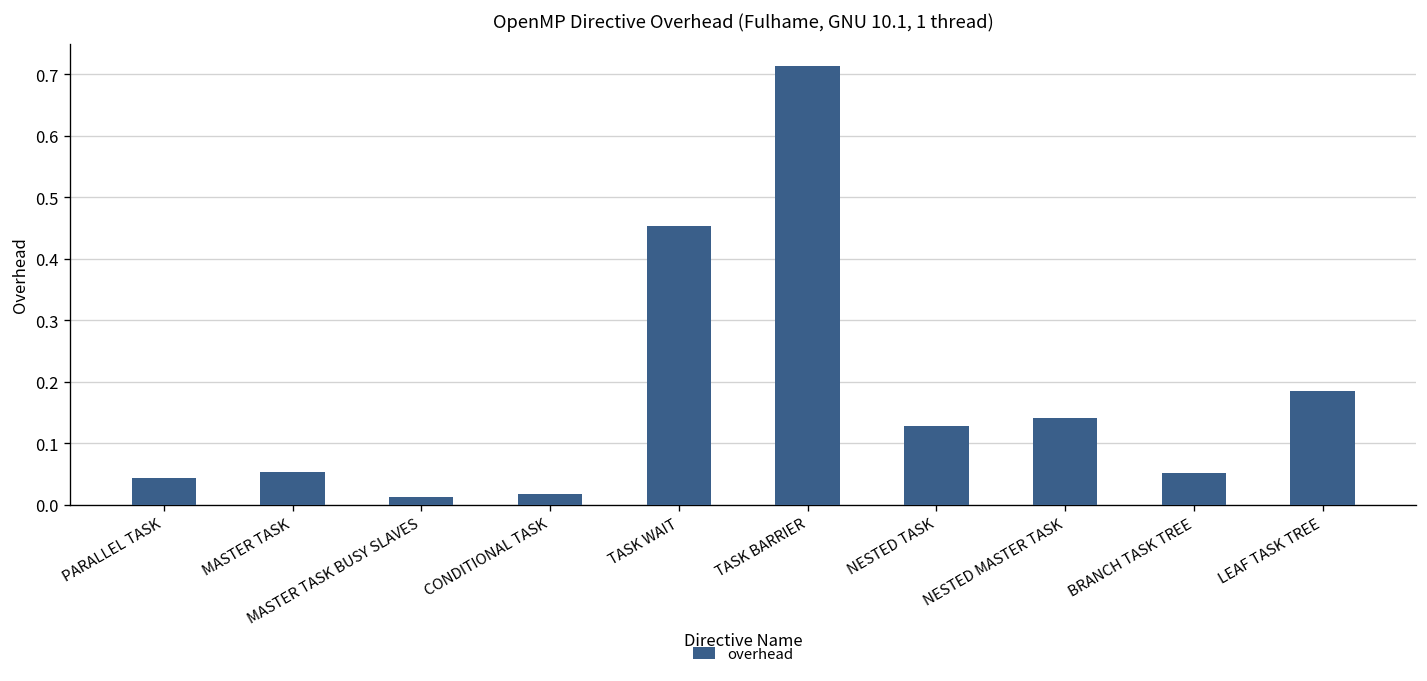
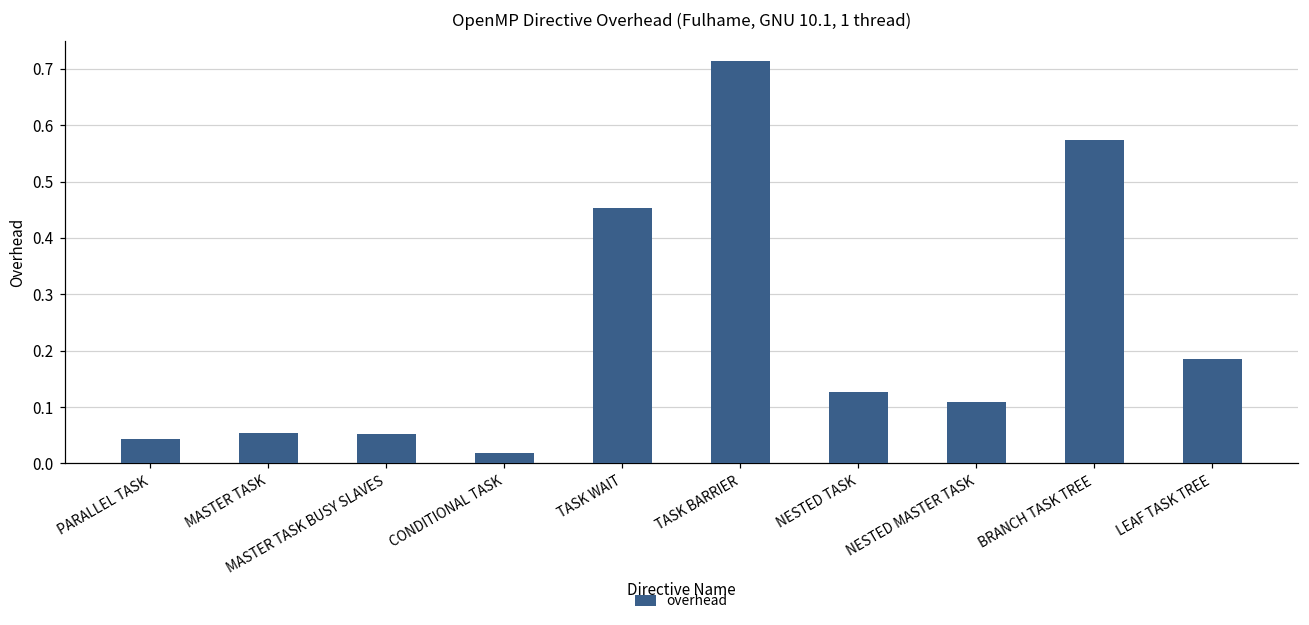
MASTER TASK BUSY SLAVES: 0.01 -> 0.05
NESTED MASTER TASK: 0.14 -> 0.11
BRANCH TASK TREE: 0.05 -> 0.57
